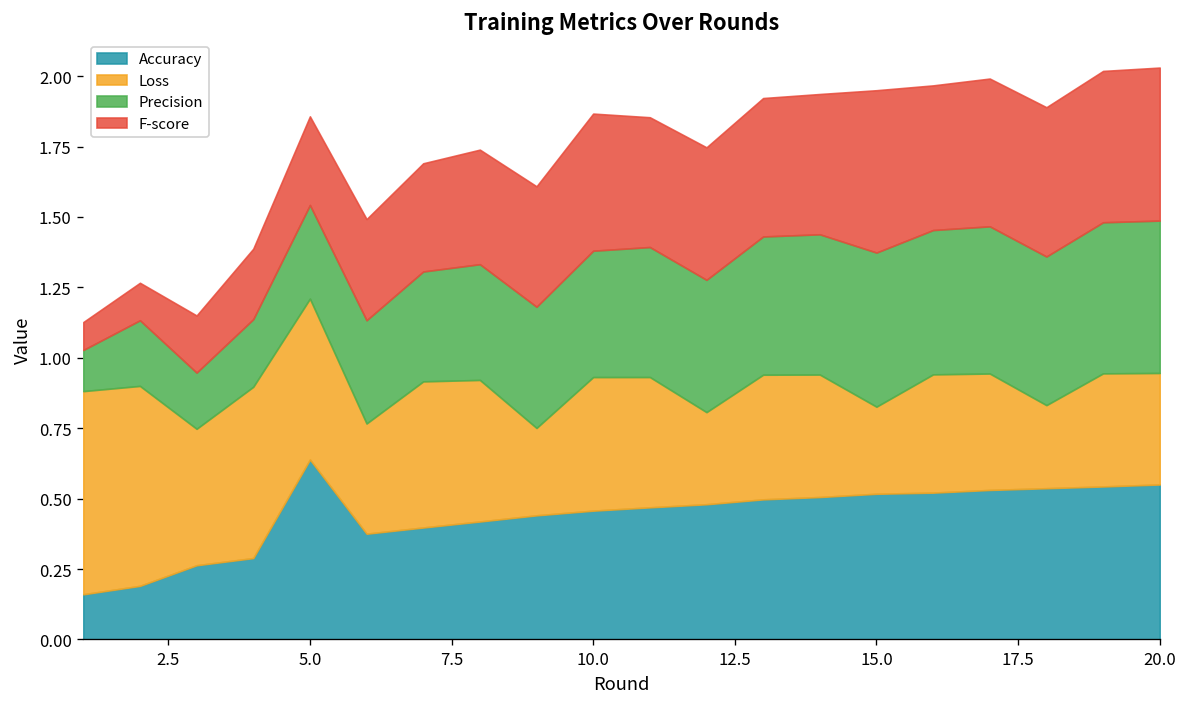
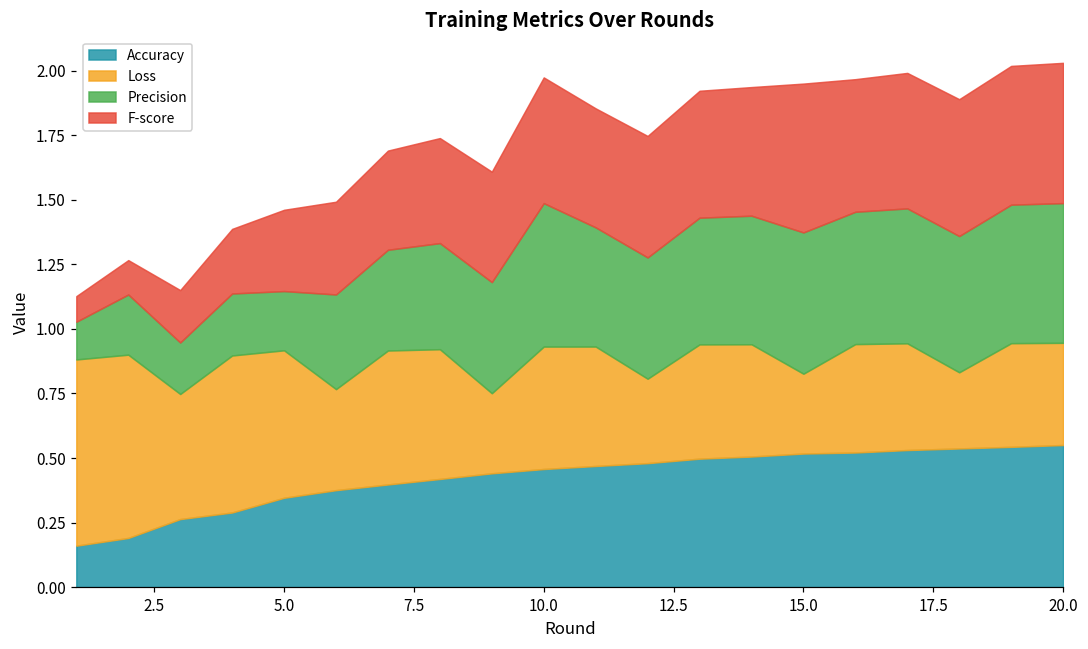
Accuracy, 5.0: 0.64 -> 0.35
Precision, 5.0: 0.33 -> 0.23
Precision, 10.0: 0.45 -> 0.56
